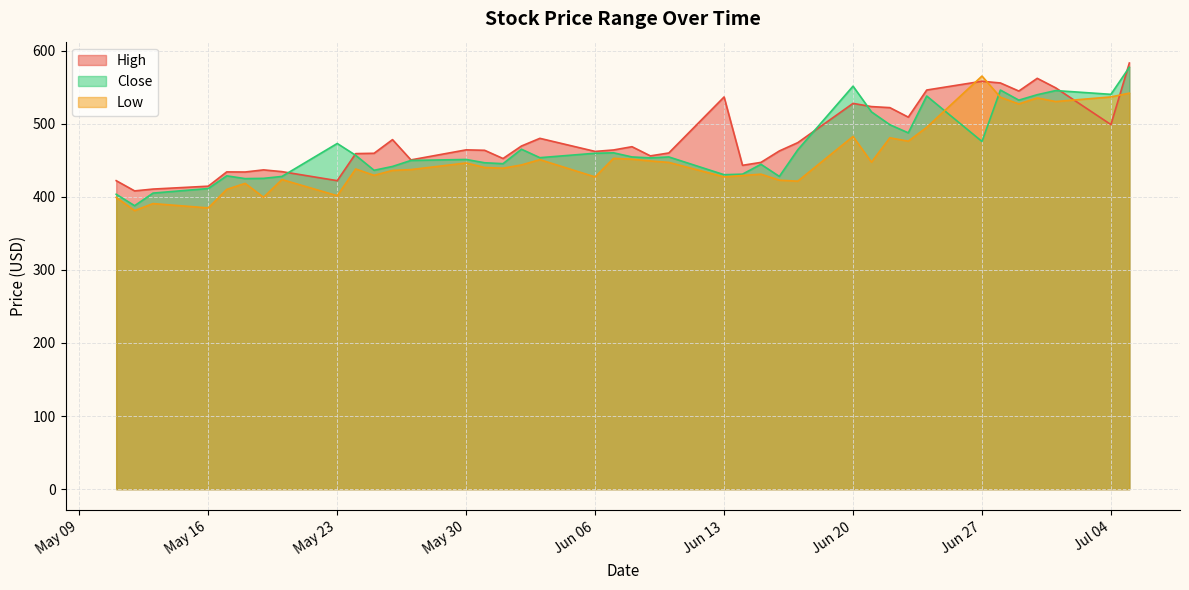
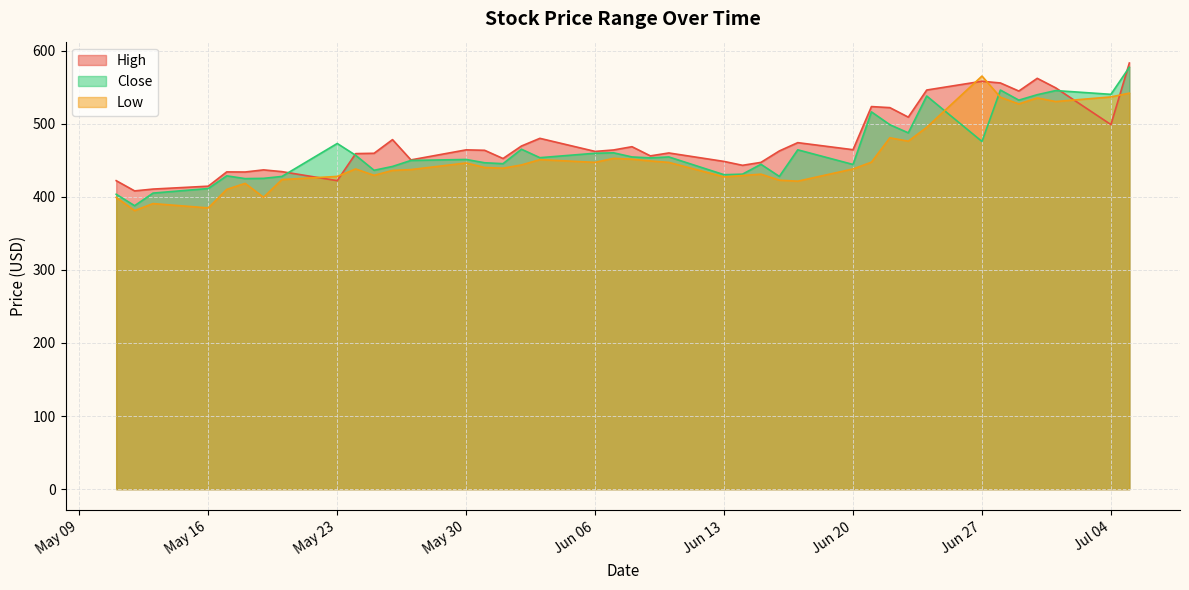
Low, May 23: 400 -> 430
Low, Jun 06: 430 -> 450
High, Jun 13: 540 -> 450
High, Jun 20: 530 -> 460
Close, Jun 20: 550 -> 440
Low, Jun 20: 480 -> 440
